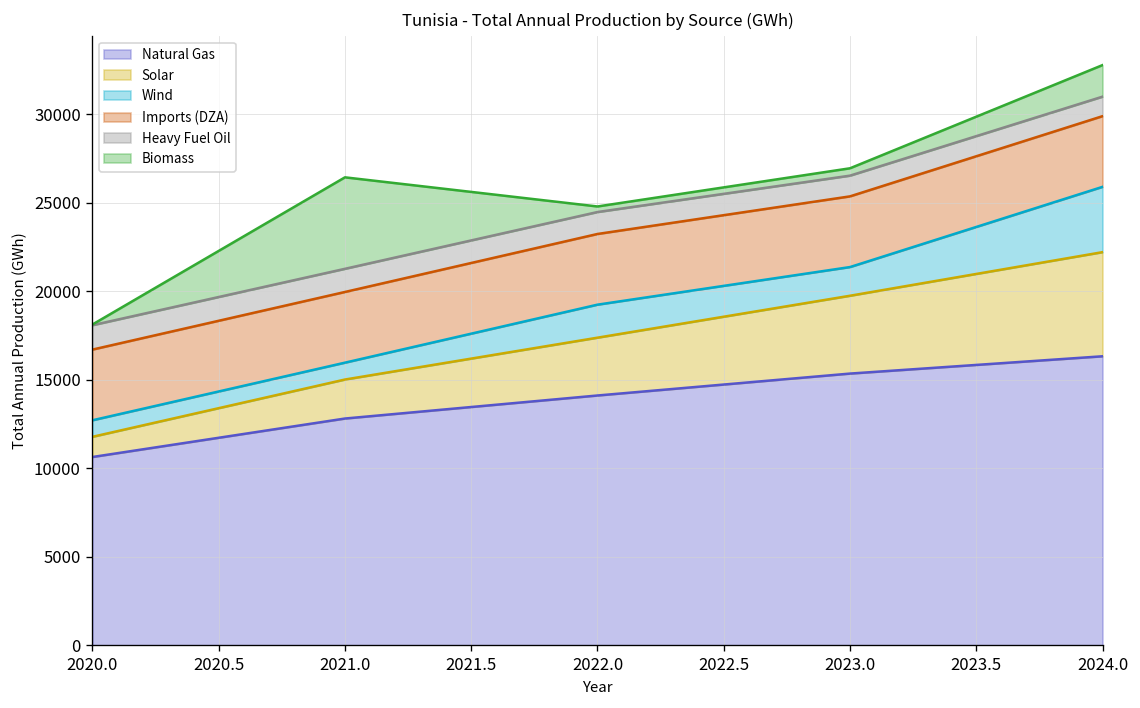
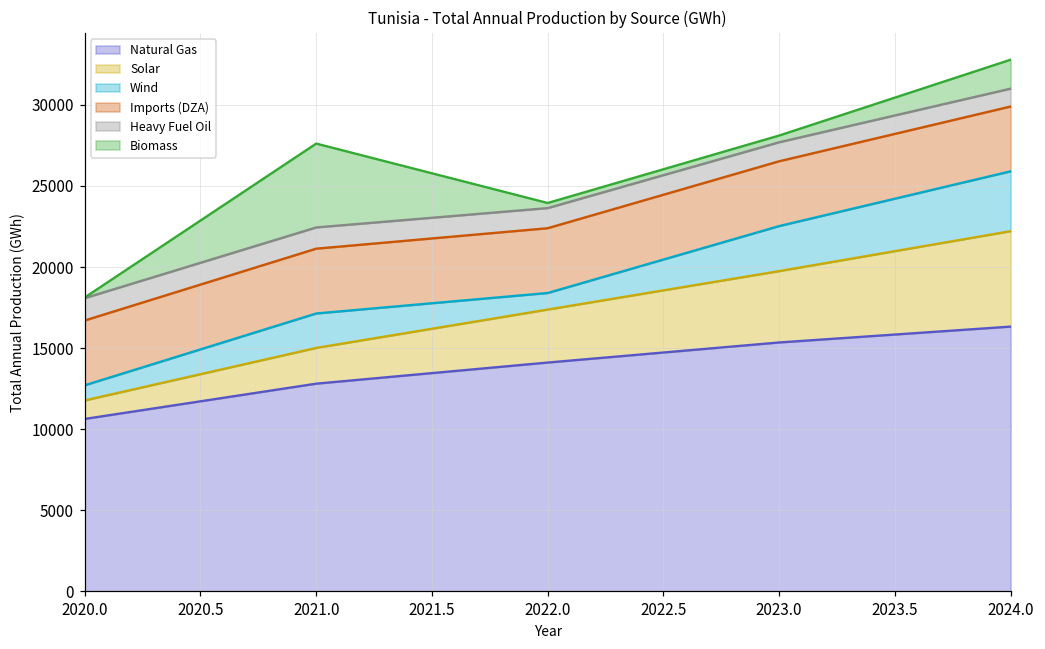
Wind, 2021.0: 1000 -> 2100
Wind, 2022.0: 1900 -> 1000
Wind, 2023.0: 1600 -> 2800
